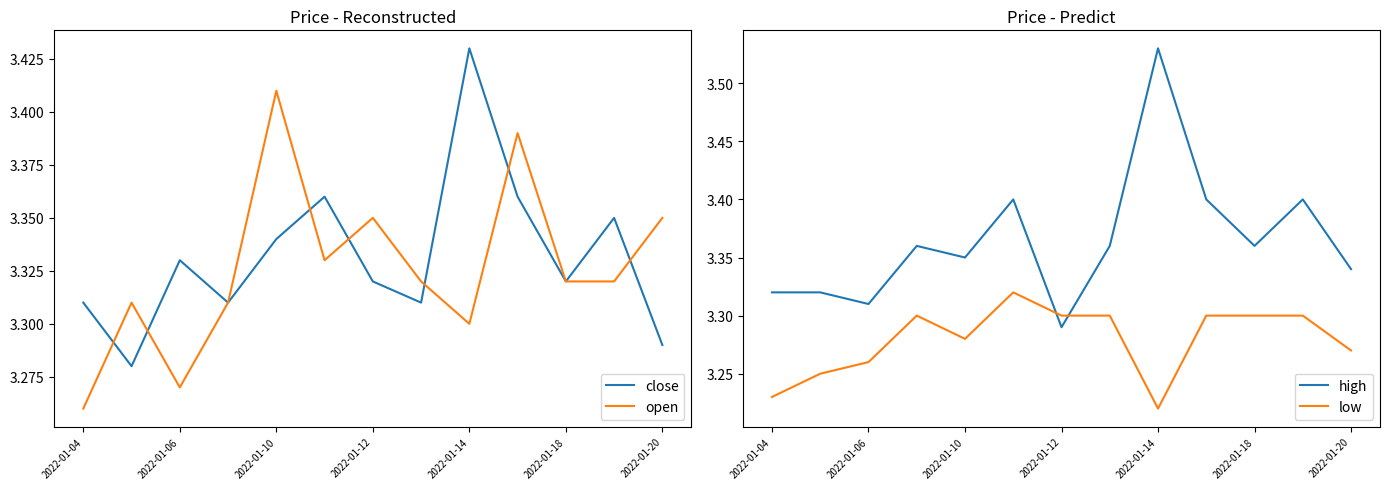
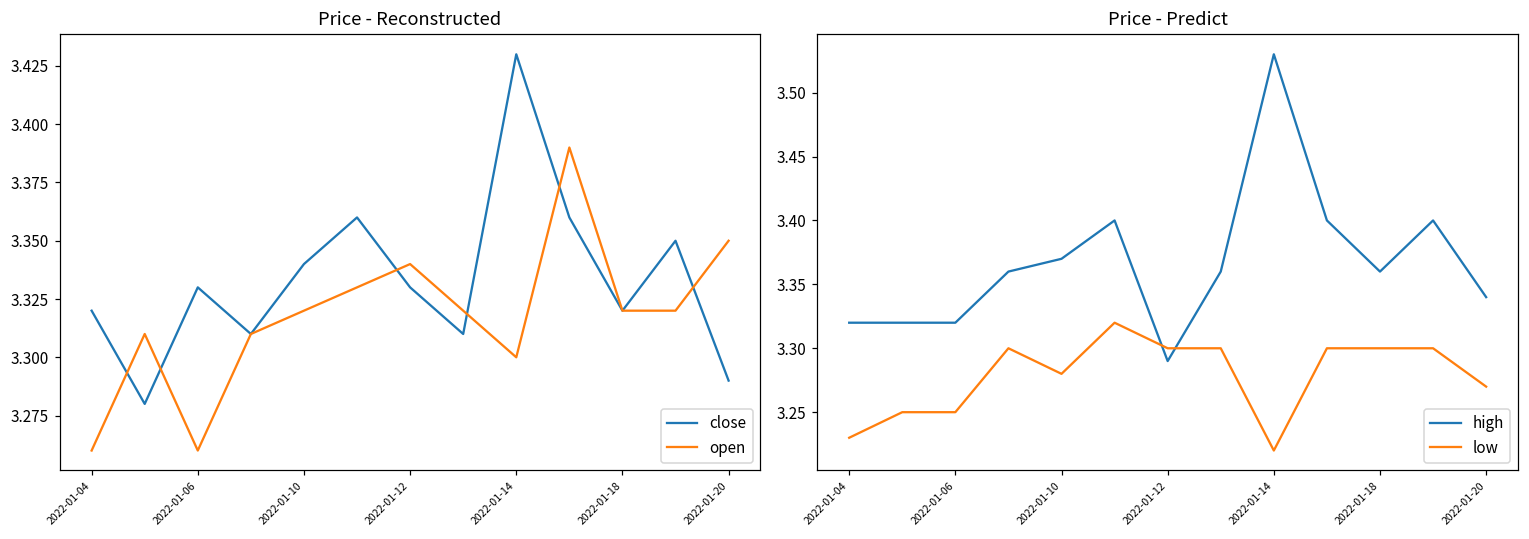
Price - Reconstructed, close, 2022-01-04: 3.31 -> 3.32
Price - Reconstructed, open, 2022-01-06: 3.27 -> 3.26
Price - Reconstructed, open, 2022-01-10: 3.41 -> 3.32
Price - Reconstructed, close, 2022-01-12: 3.32 -> 3.33
Price - Reconstructed, open, 2022-01-12: 3.35 -> 3.34
Price - Predict, high, 2022-01-06: 3.31 -> 3.32
Price - Predict, low, 2022-01-06: 3.26 -> 3.25
Price - Predict, high, 2022-01-10: 3.35 -> 3.37
